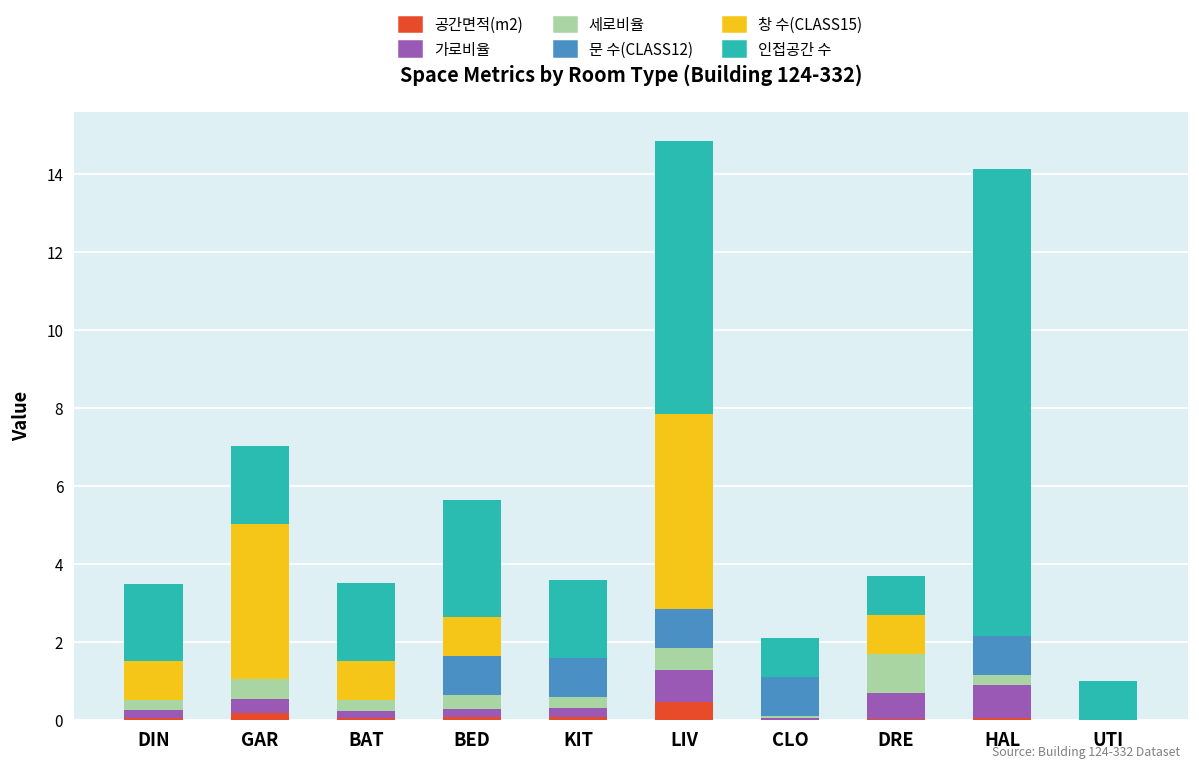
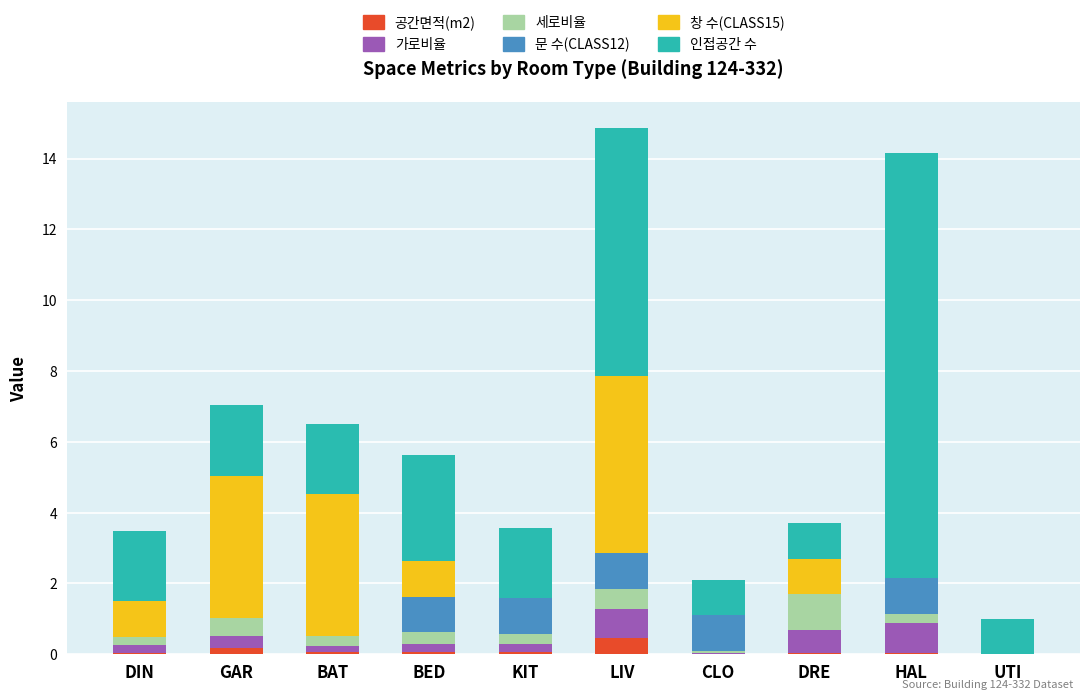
창 수(CLASS15), BAT: 1 -> 4
